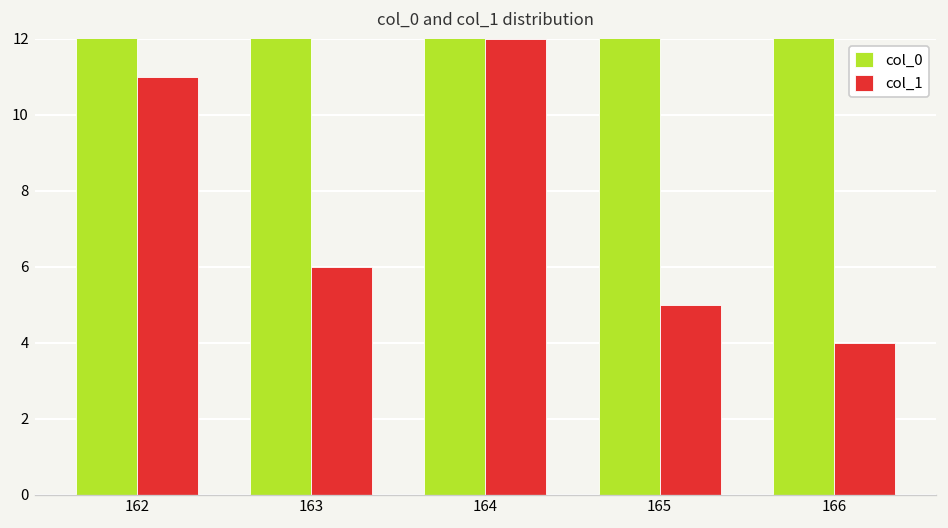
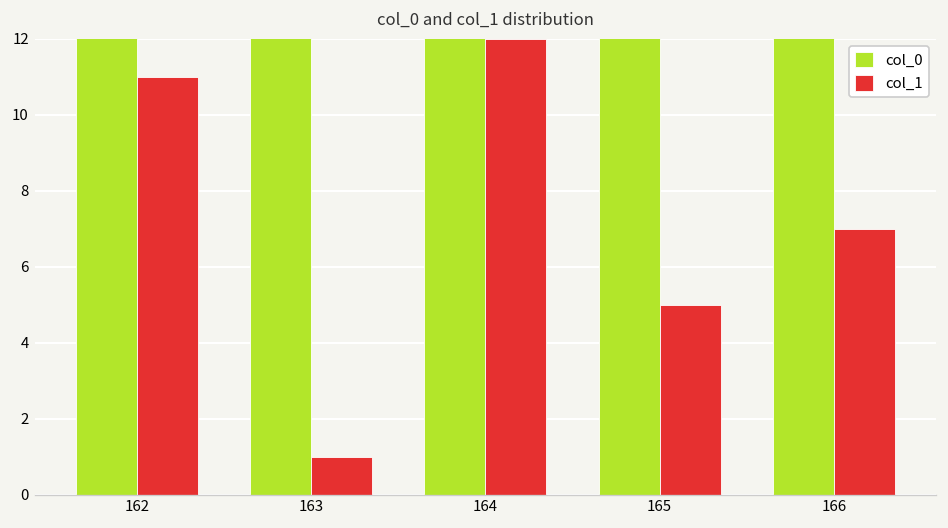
col_1, 163: 6 -> 1
col_1, 166: 4 -> 7
